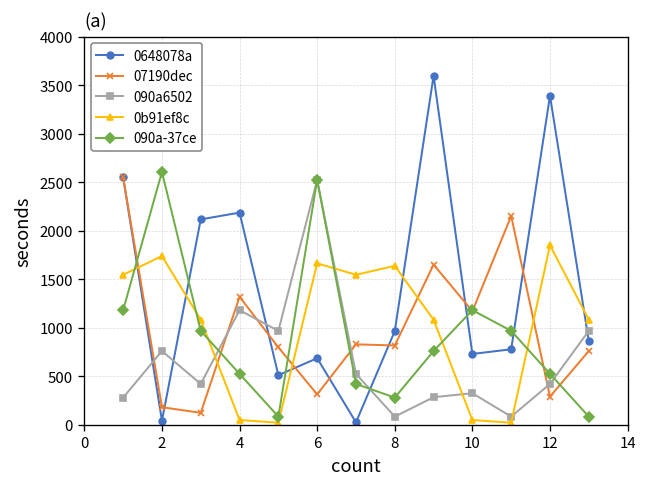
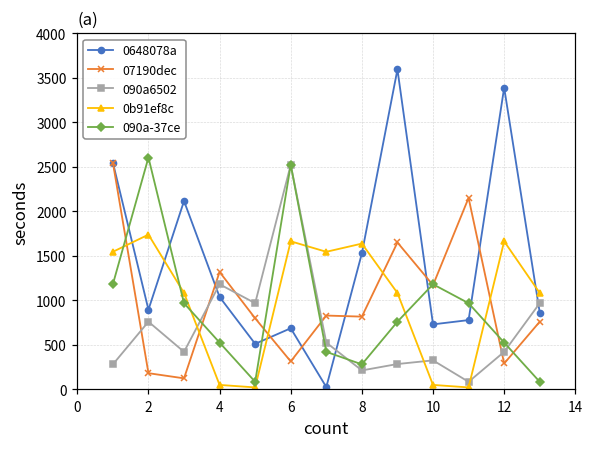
0648078a, 2: 0 -> 900
0648078a, 4: 2200 -> 1000
0648078a, 8: 1000 -> 1500
090a6502, 8: 100 -> 200
0b91ef8c, 12: 1800 -> 1700
